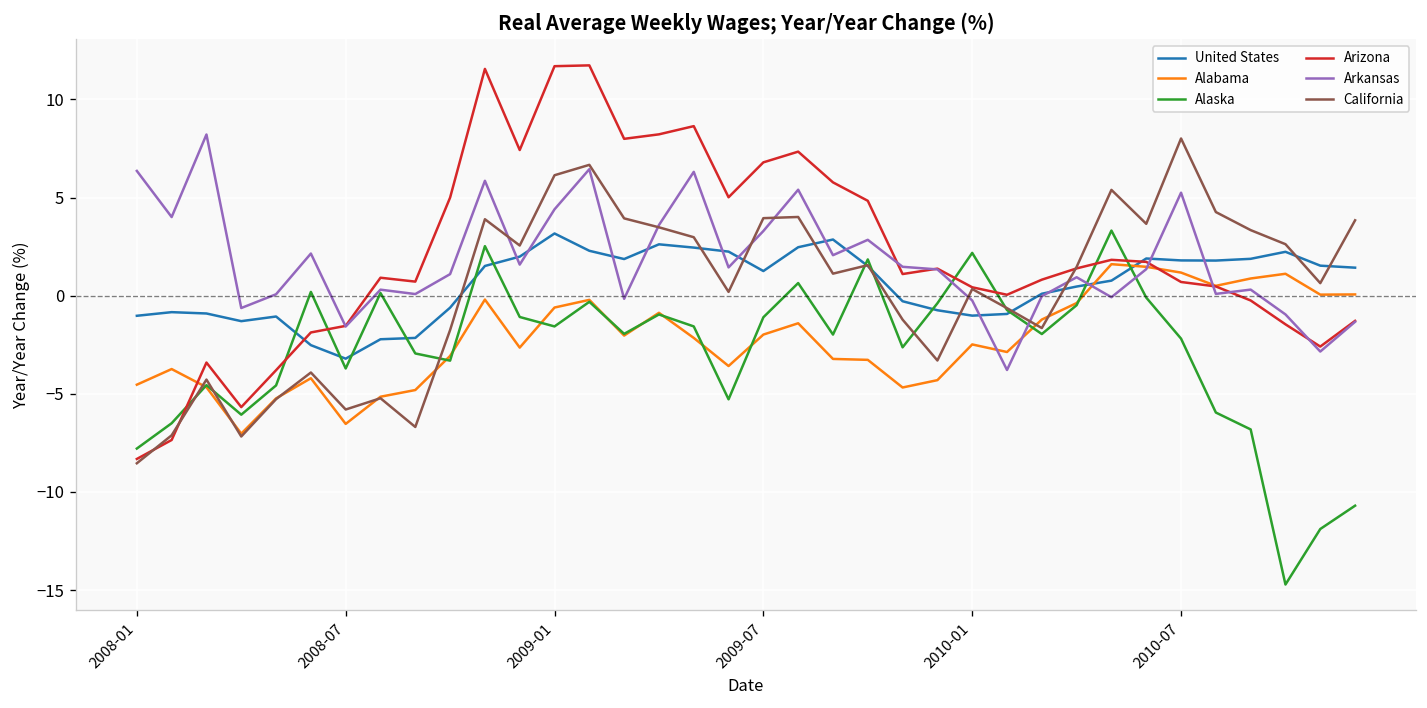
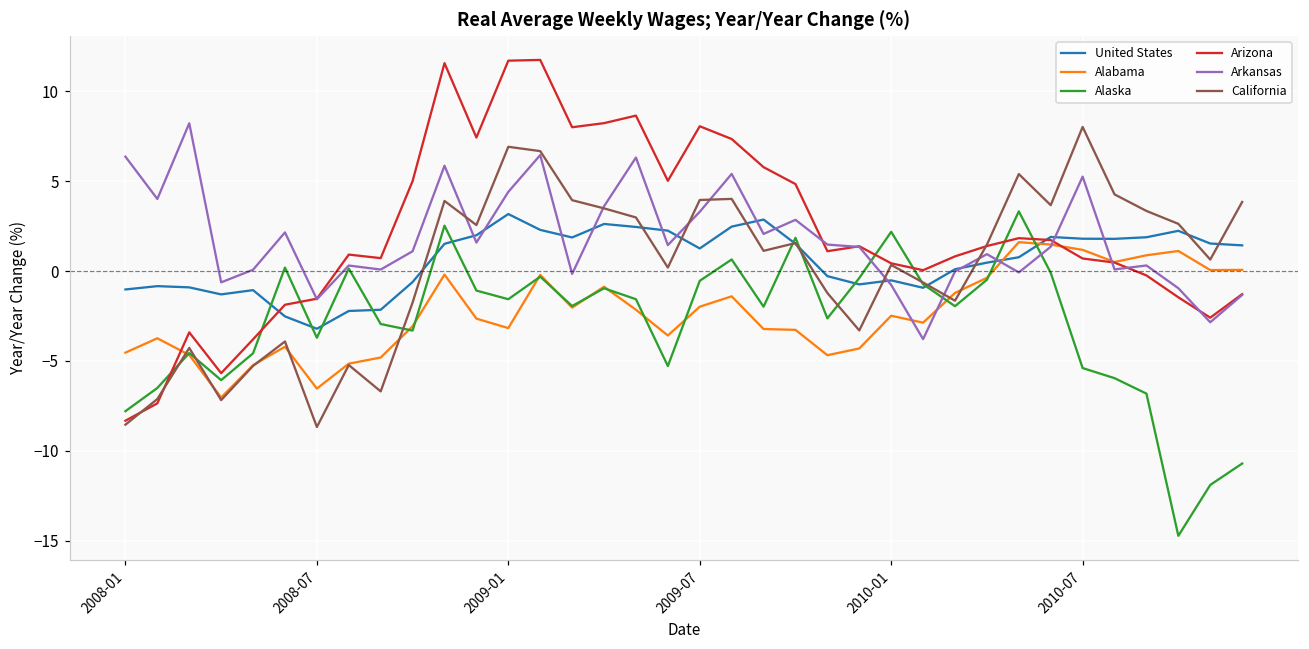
California, 2008-07: -5.8 -> -8.7
Alabama, 2009-01: -0.6 -> -3.2
California, 2009-01: 6.1 -> 6.9
Alaska, 2009-07: -1.1 -> -0.5
Arizona, 2009-07: 6.8 -> 8.0
United States, 2010-01: -1.0 -> -0.5
Arkansas, 2010-01: -0.2 -> -0.8
Alaska, 2010-07: -2.2 -> -5.4
